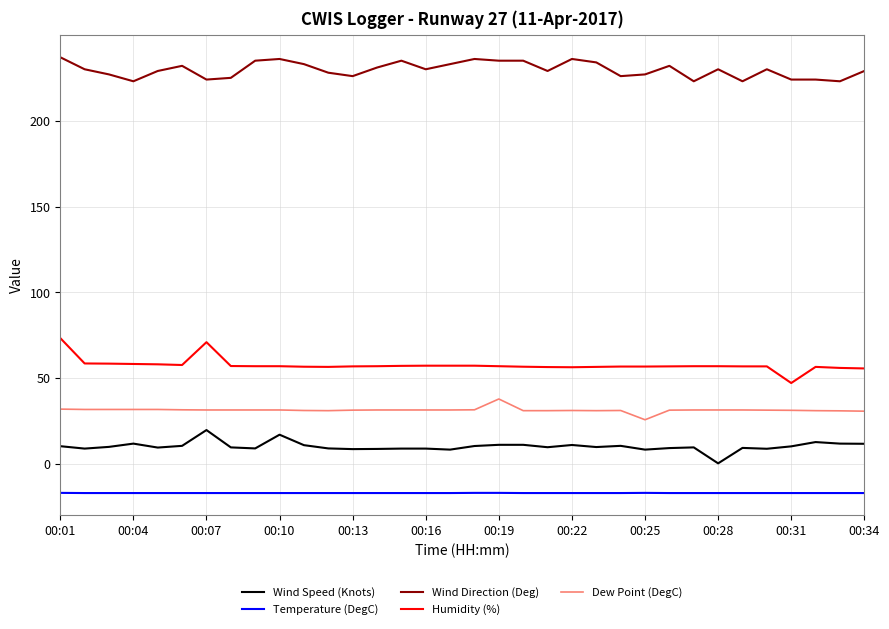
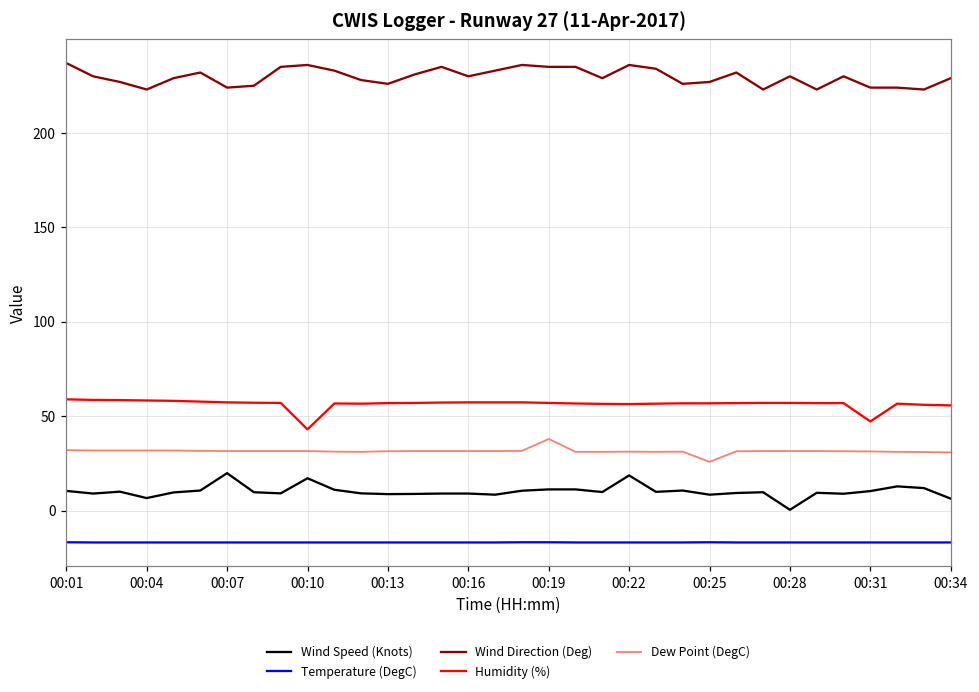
Humidity (%), 00:01: 73 -> 59
Wind Speed (Knots), 00:04: 12 -> 7
Humidity (%), 00:07: 71 -> 57
Humidity (%), 00:10: 57 -> 43
Wind Speed (Knots), 00:22: 11 -> 19
Wind Speed (Knots), 00:34: 12 -> 6
